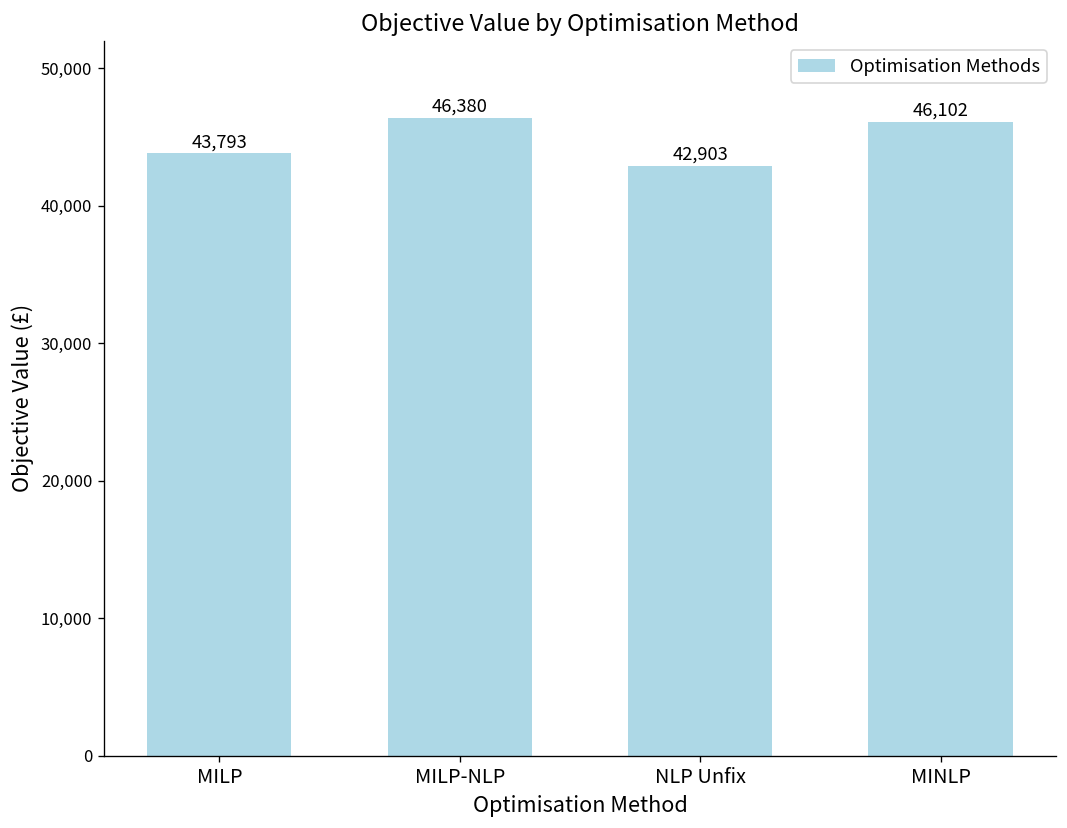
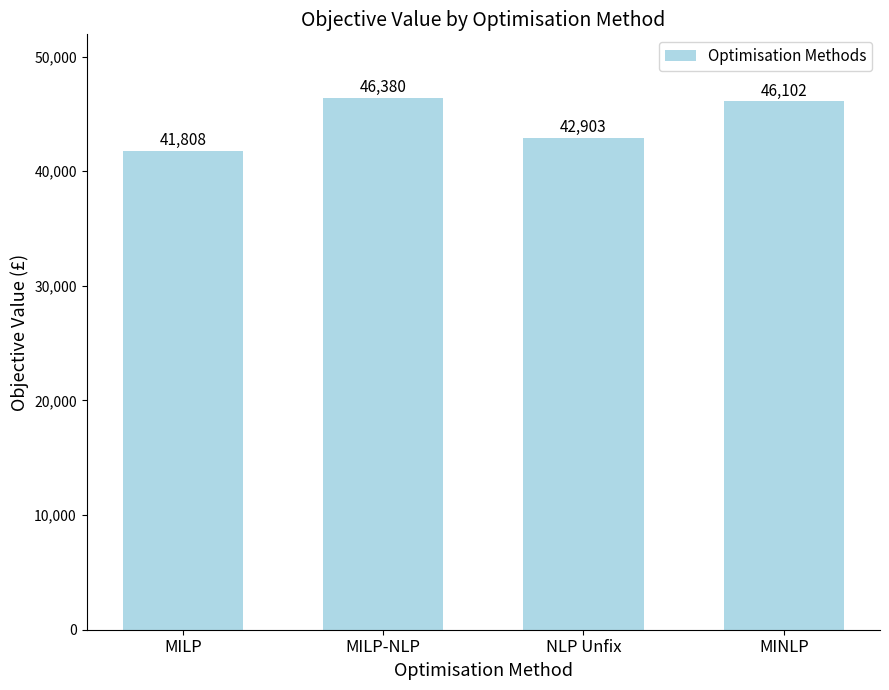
MILP: 43,793 -> 41,808
